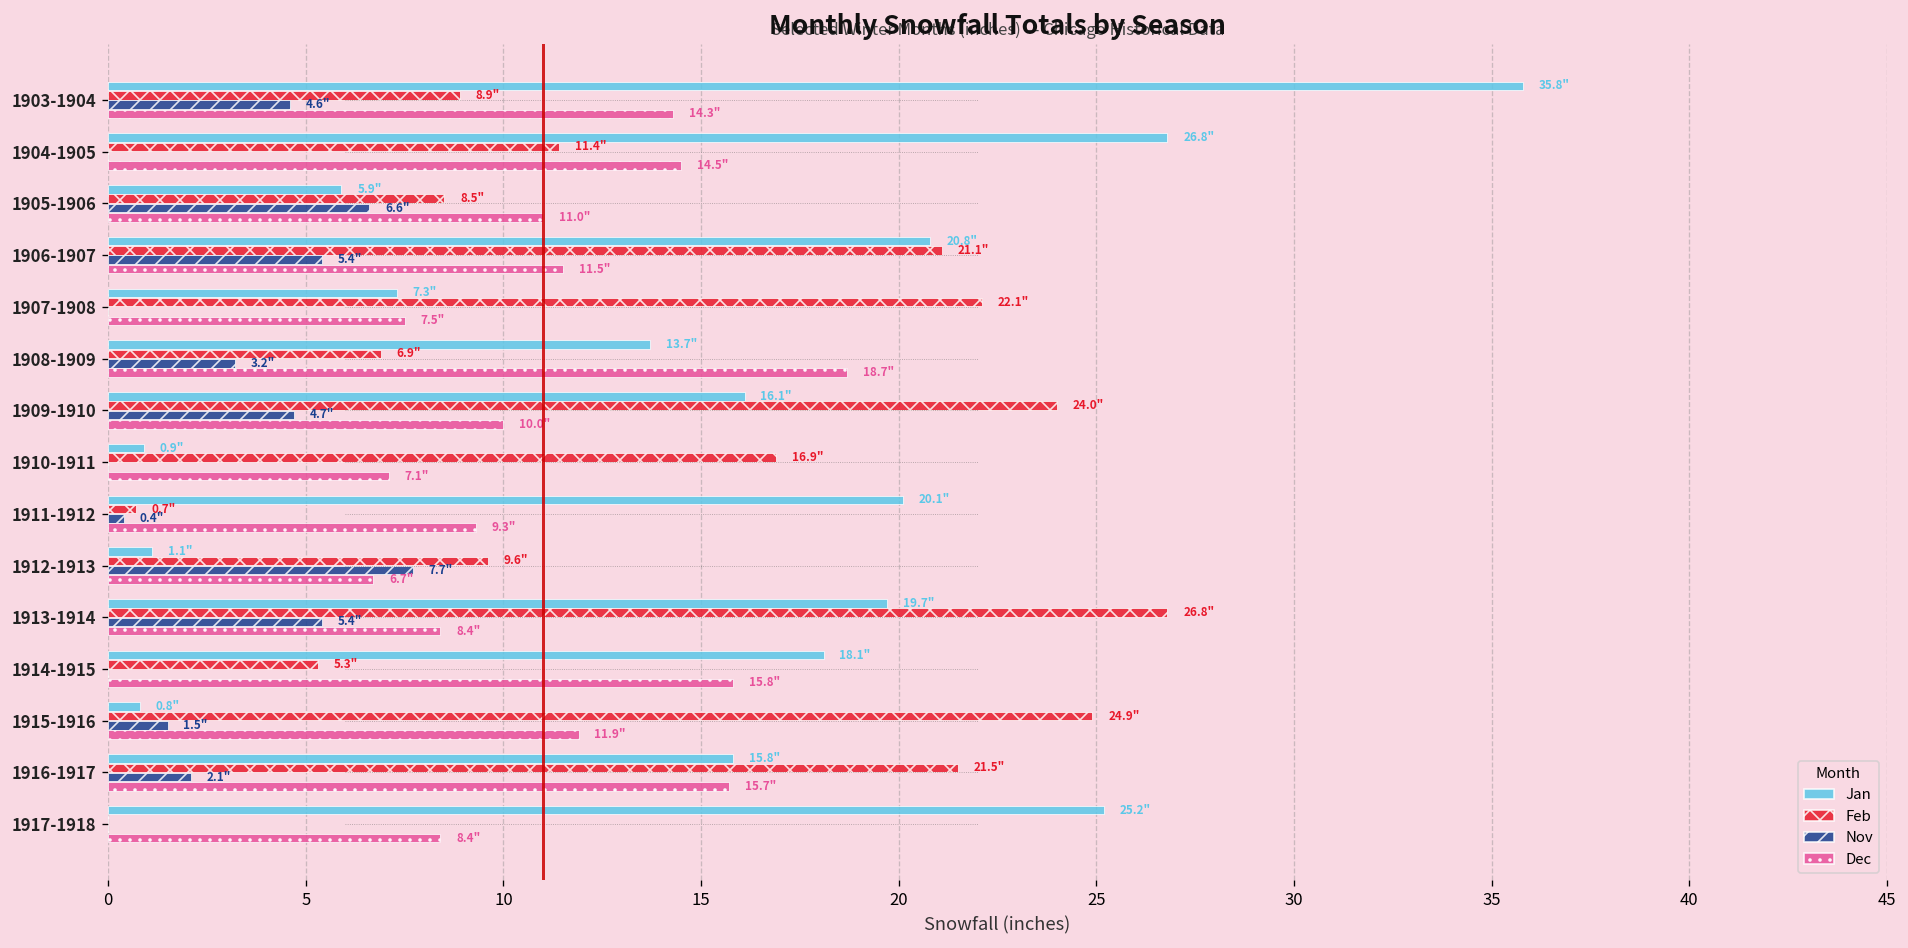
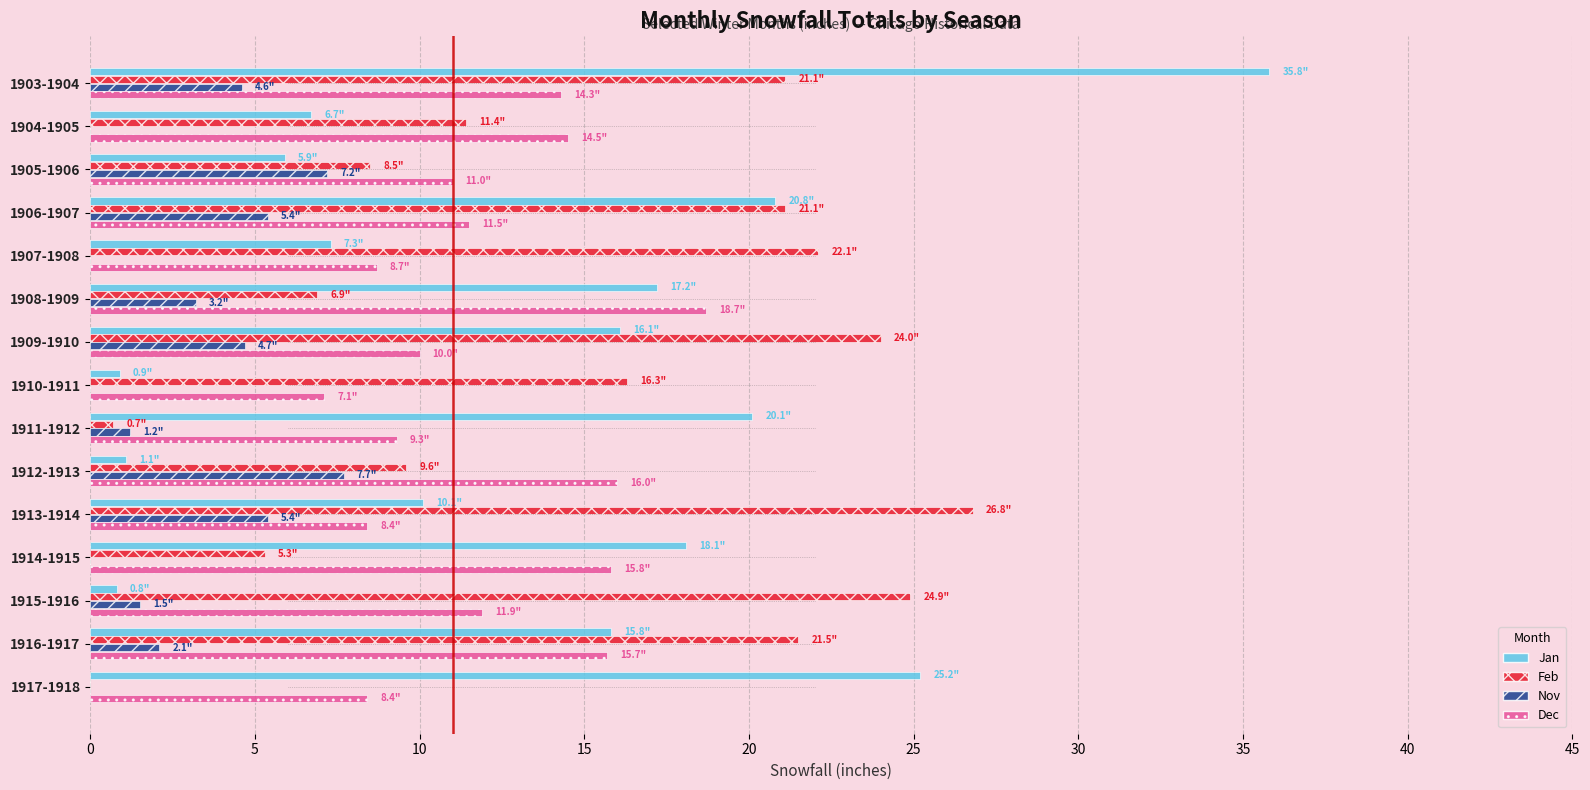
Feb, 1903-1904: 8.9" -> 21.1"
Jan, 1904-1905: 26.8" -> 6.7"
Nov, 1905-1906: 6.6" -> 7.2"
Dec, 1907-1908: 7.5" -> 8.7"
Jan, 1908-1909: 13.7" -> 17.2"
Feb, 1910-1911: 16.9" -> 16.3"
Nov, 1911-1912: 0.4" -> 1.2"
Dec, 1912-1913: 6.7" -> 16.0"
Jan, 1913-1914: 19.7" -> 10.1"
